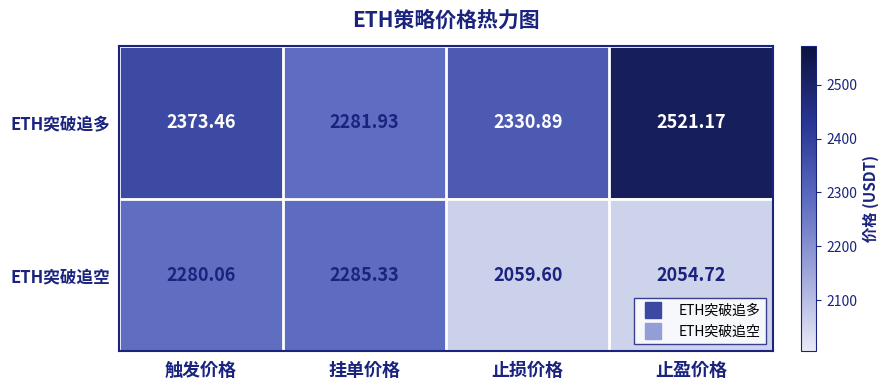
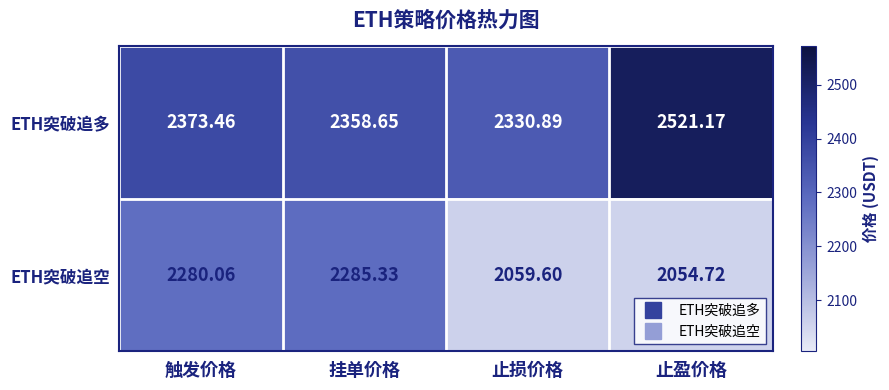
ETH突破追多, 挂单价格: 2281.93 -> 2358.65
